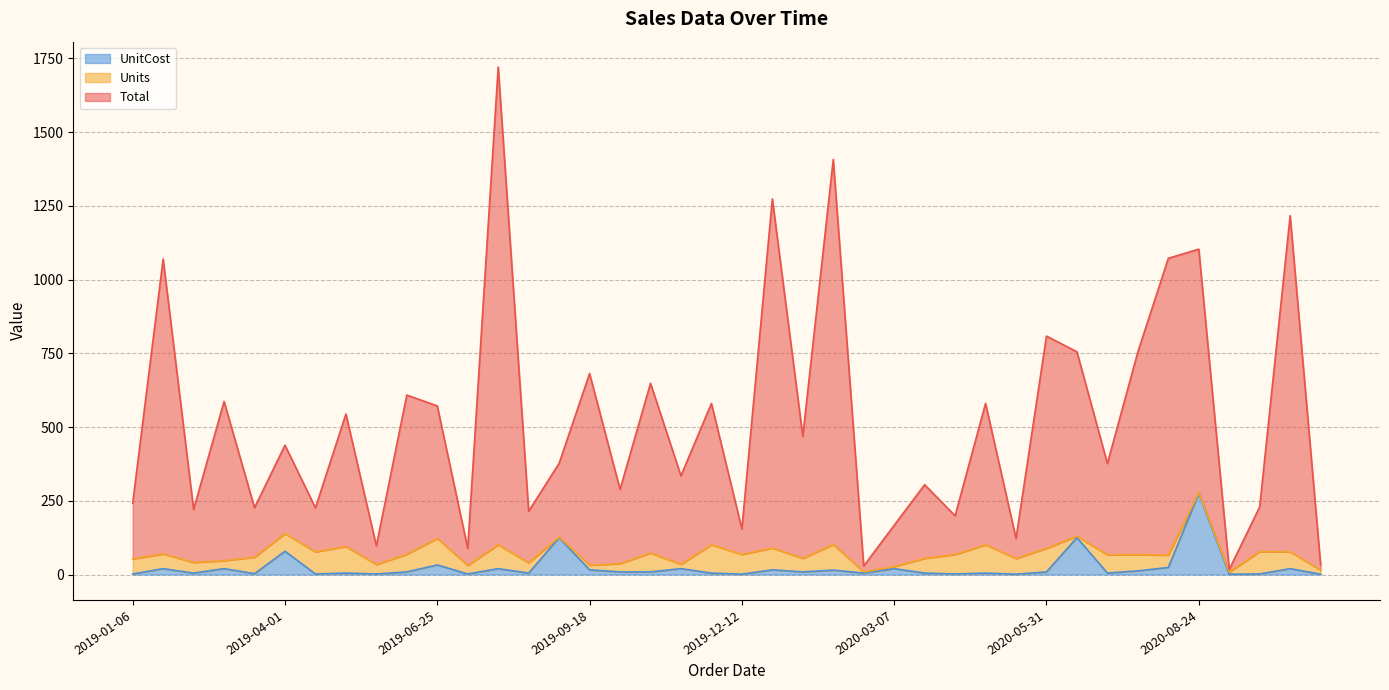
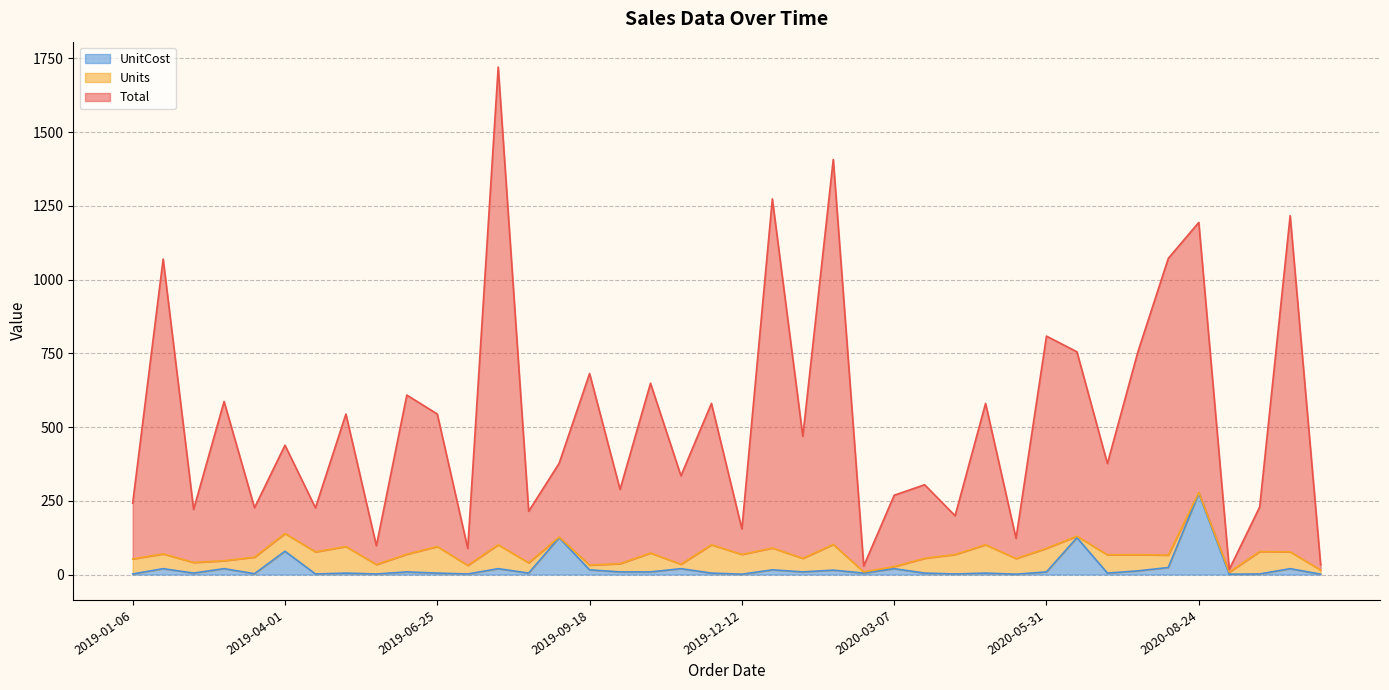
UnitCost, 2019-06-25: 30 -> 0
Total, 2020-03-07: 140 -> 240
Total, 2020-08-24: 830 -> 920
